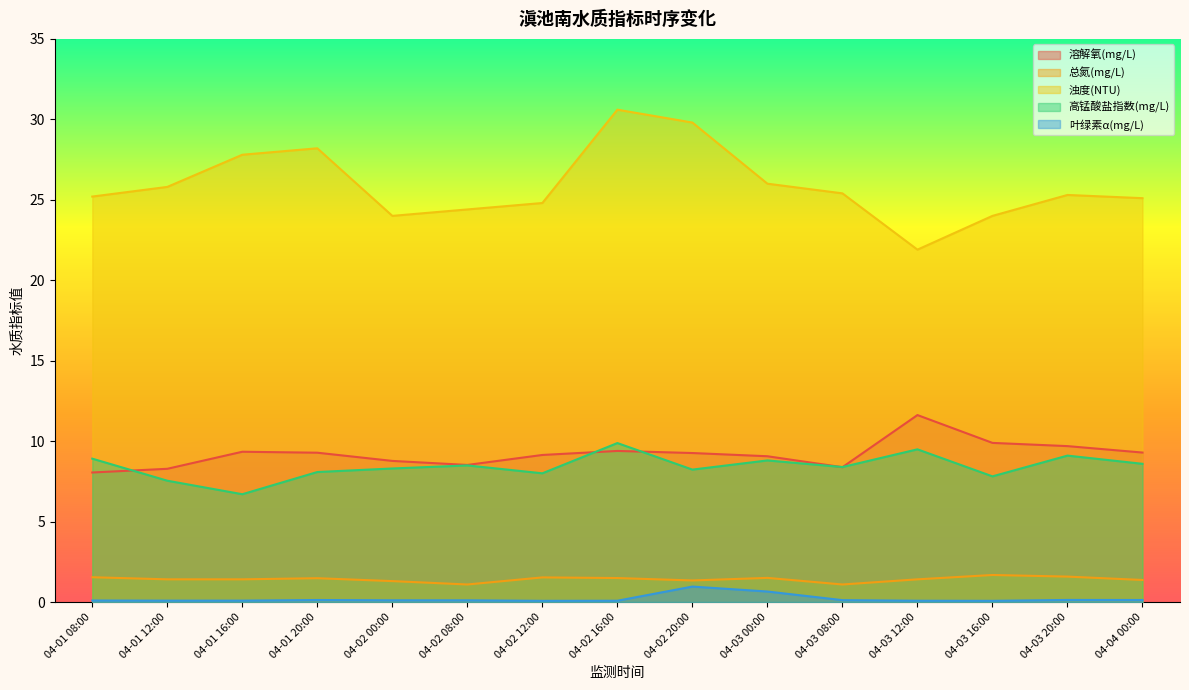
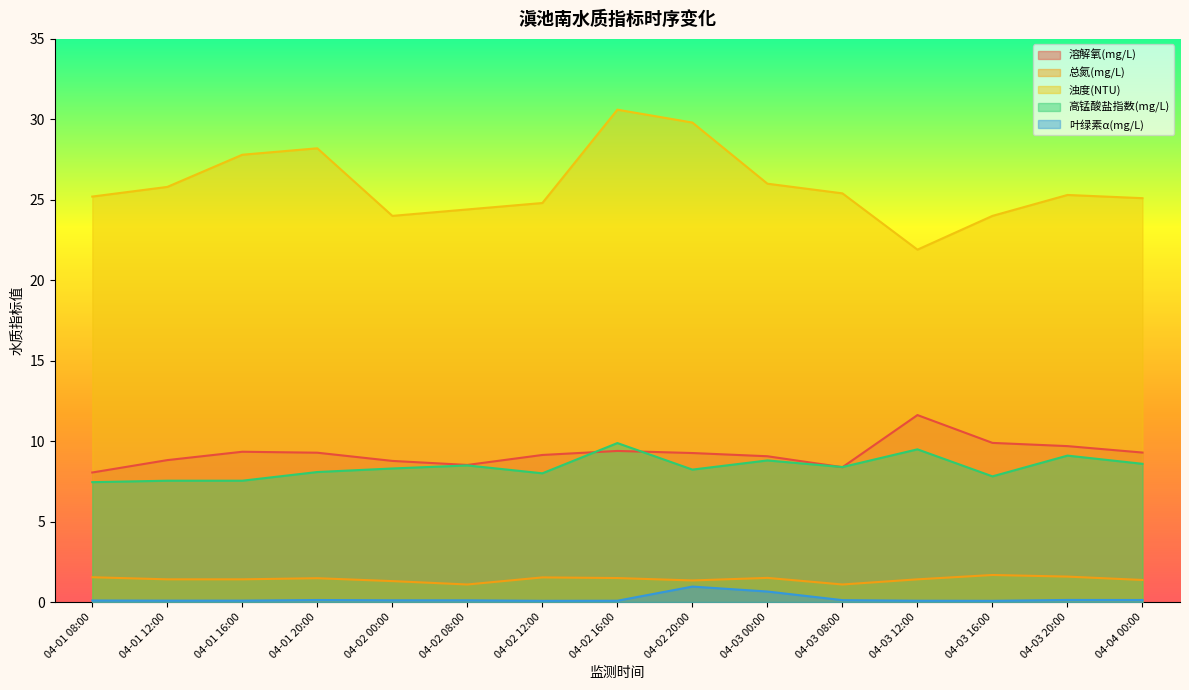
高锰酸盐指数(mg/L), 04-01 08:00: 8.9 -> 7.5
溶解氧(mg/L), 04-01 12:00: 8.3 -> 8.8
高锰酸盐指数(mg/L), 04-01 16:00: 6.7 -> 7.5
